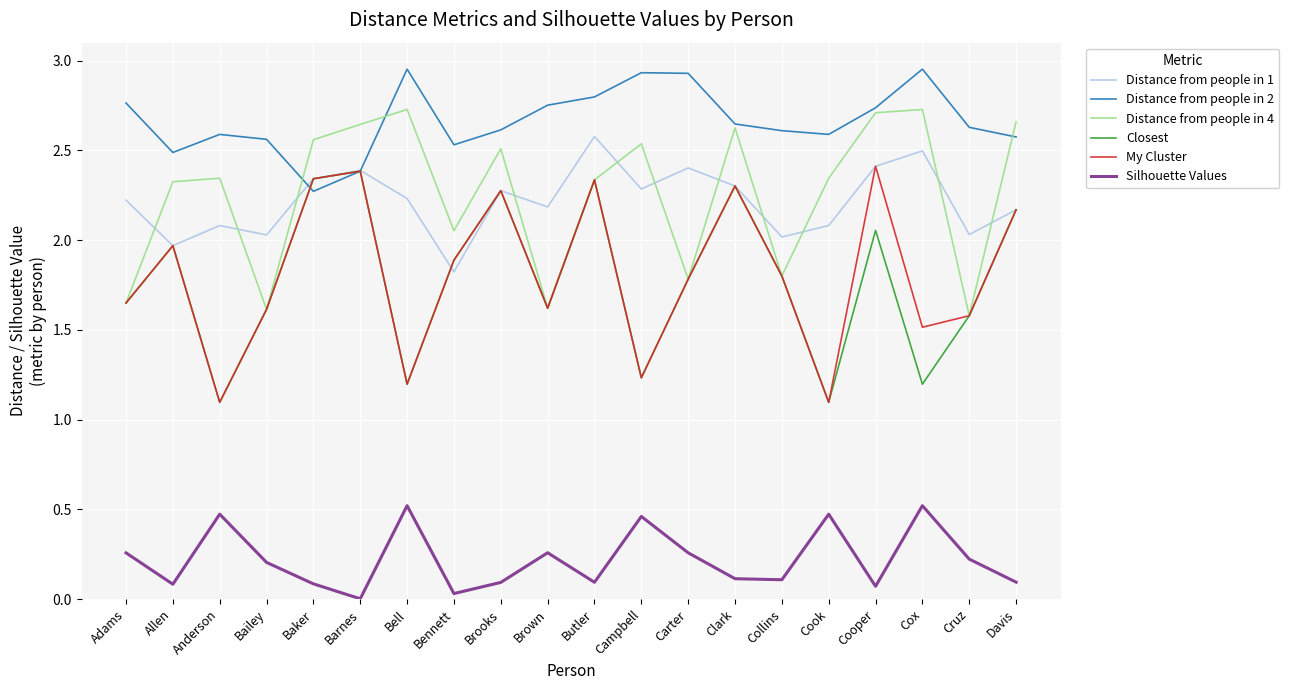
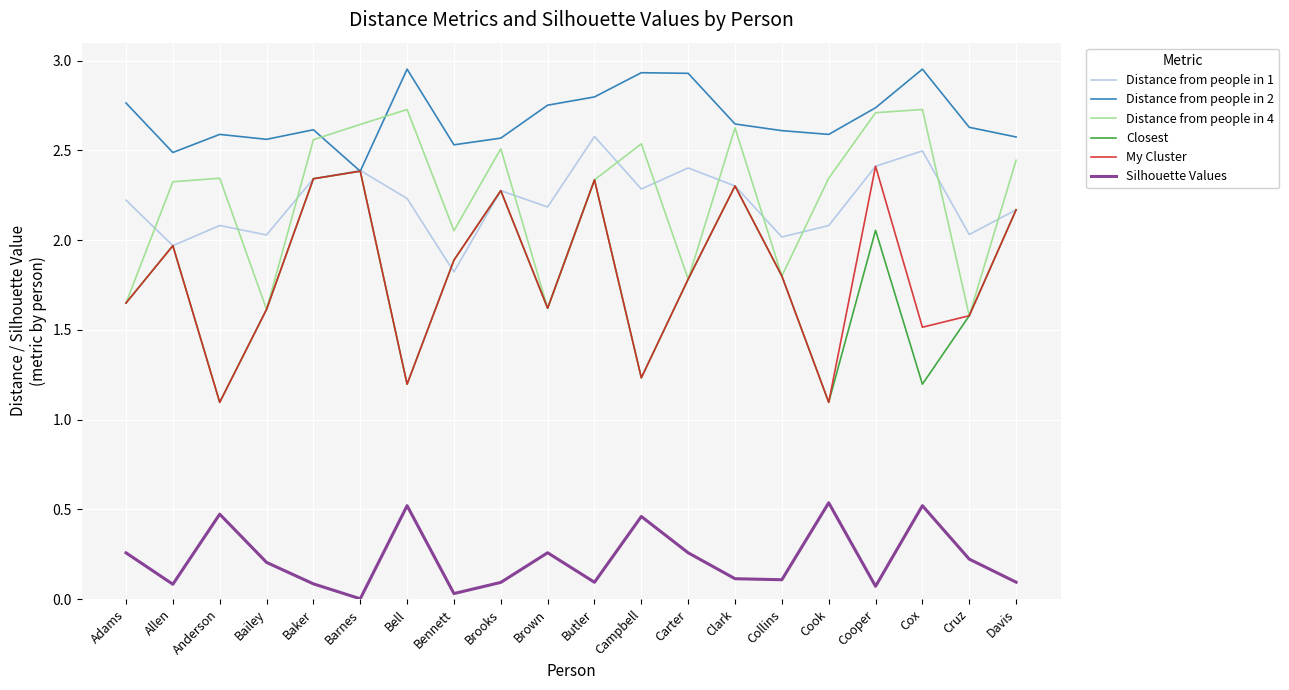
Distance from people in 2, Baker: 2.27 -> 2.61
Distance from people in 2, Brooks: 2.61 -> 2.57
Silhouette Values, Cook: 0.47 -> 0.54
Distance from people in 4, Davis: 2.66 -> 2.44
